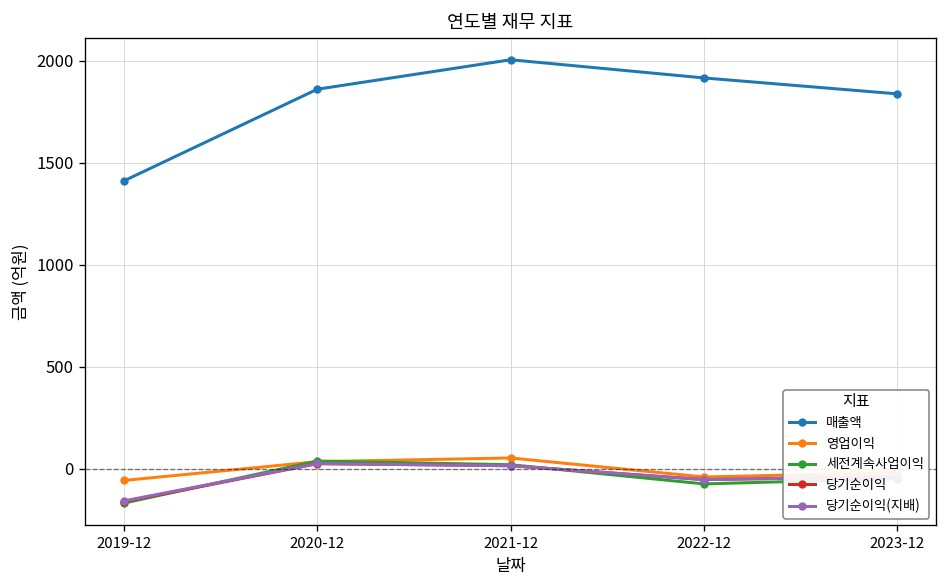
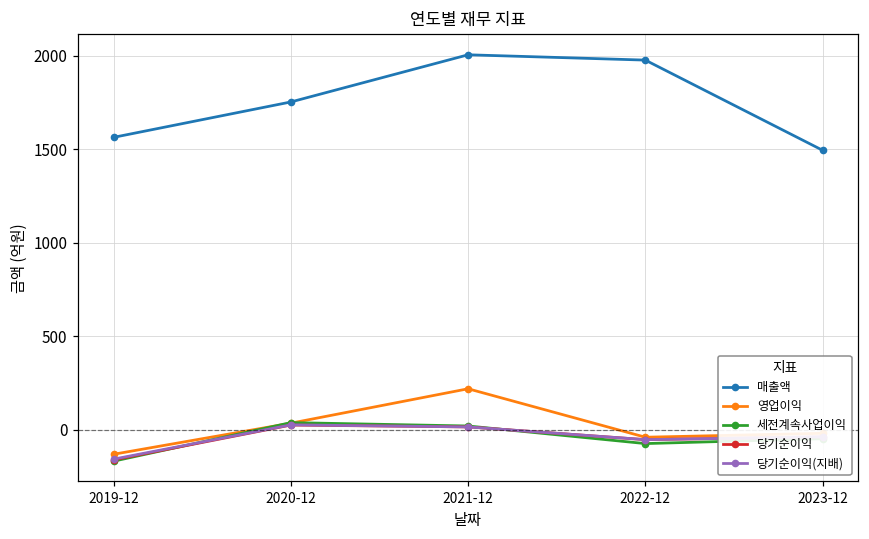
매출액, 2019-12: 1410 -> 1560
영업이익, 2019-12: -60 -> -130
매출액, 2020-12: 1860 -> 1750
영업이익, 2021-12: 50 -> 220
매출액, 2022-12: 1920 -> 1980
매출액, 2023-12: 1840 -> 1490
